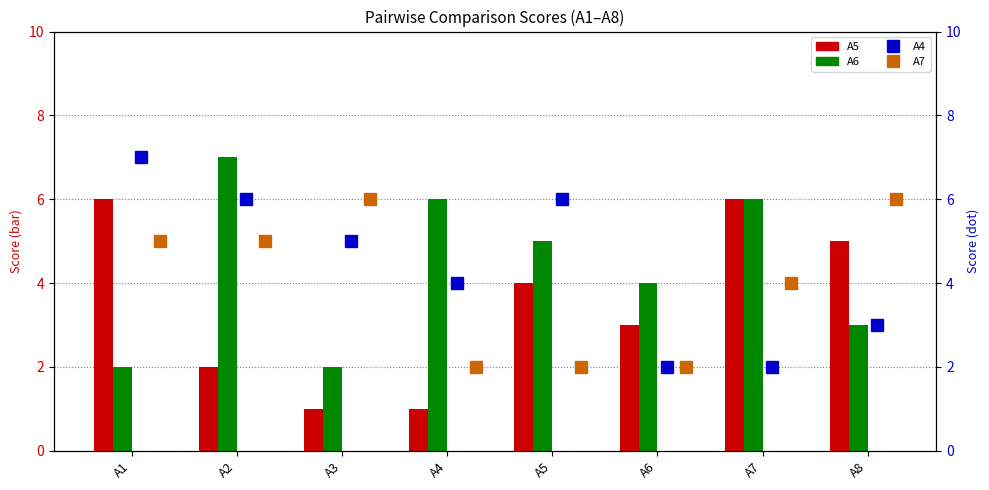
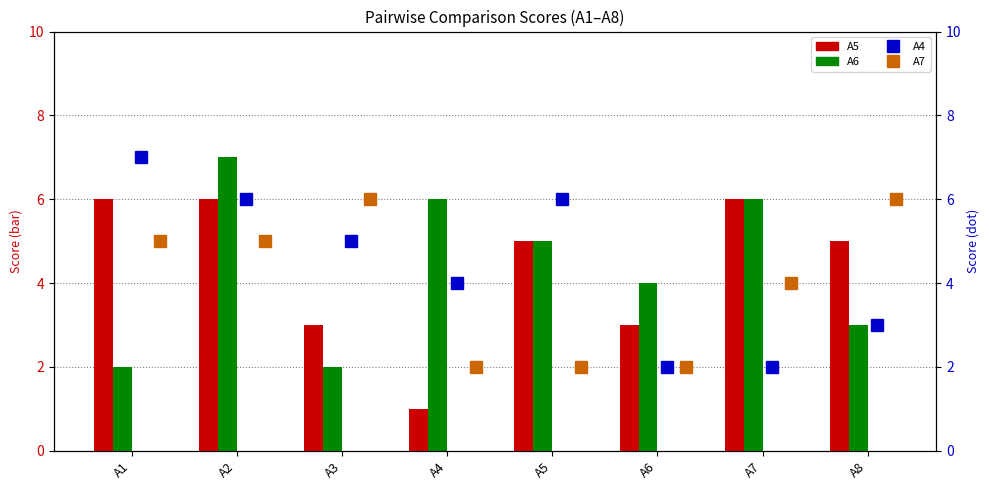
A5, A2: 2 -> 6
A5, A3: 1 -> 3
A5, A5: 4 -> 5
